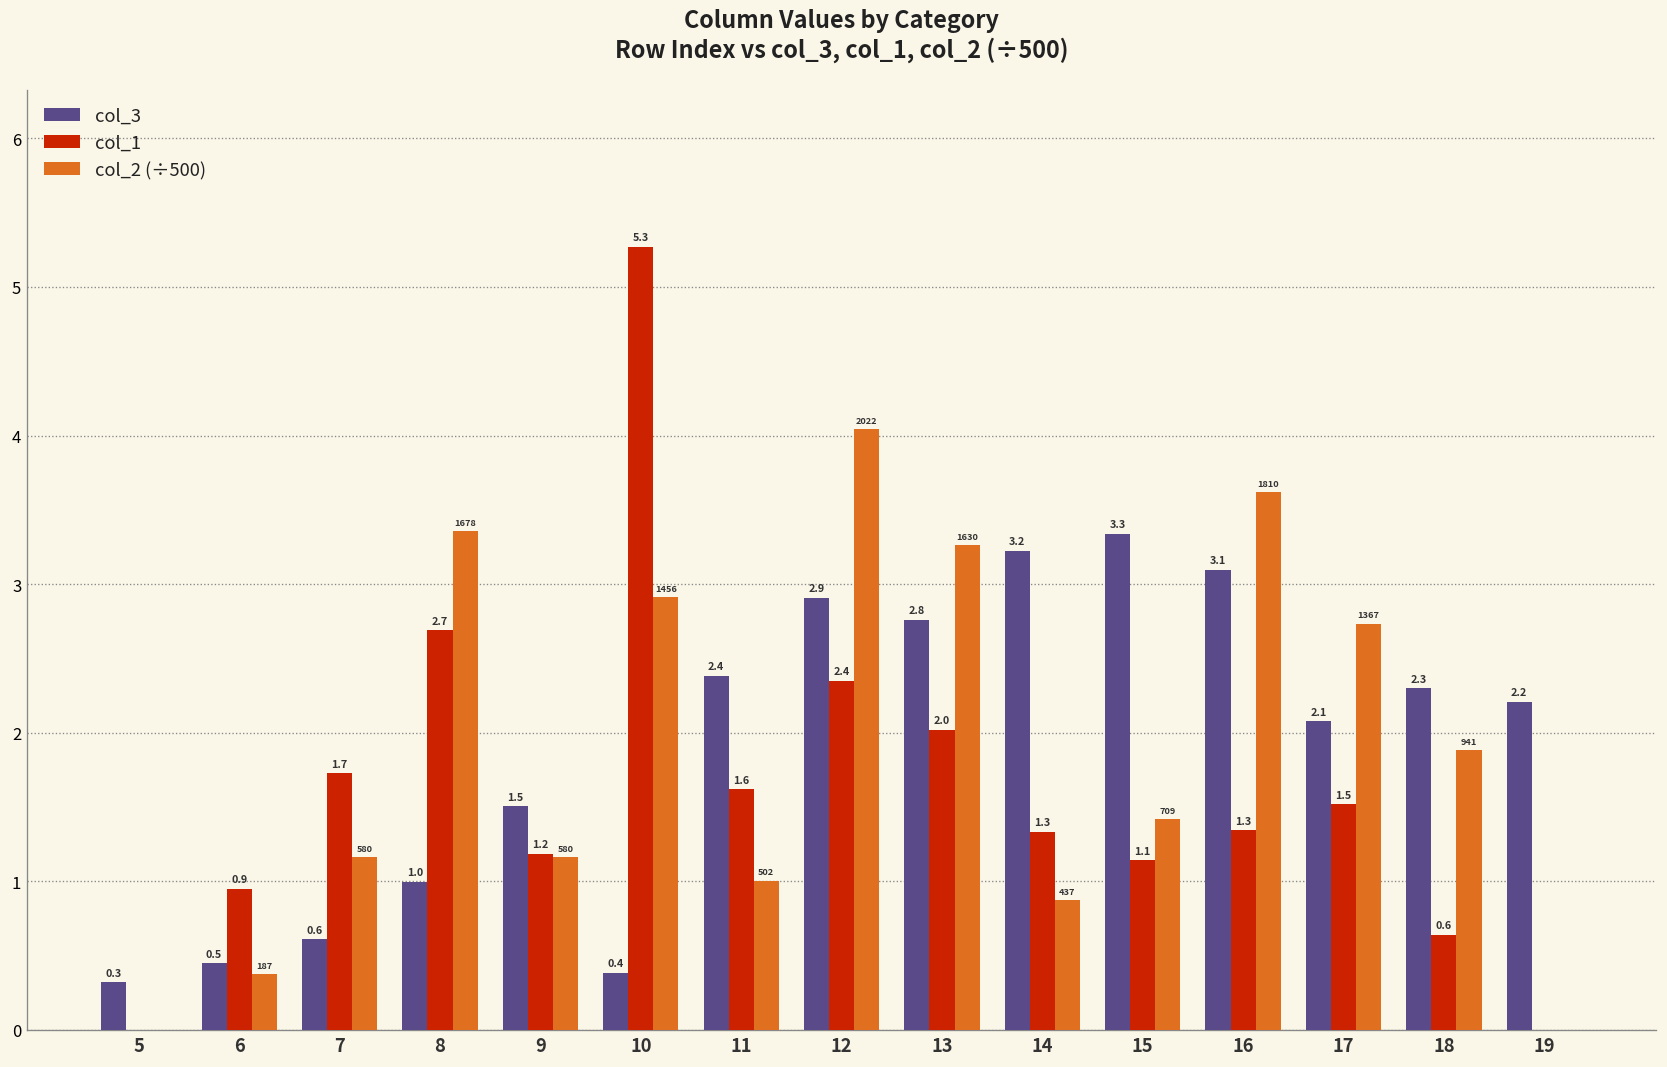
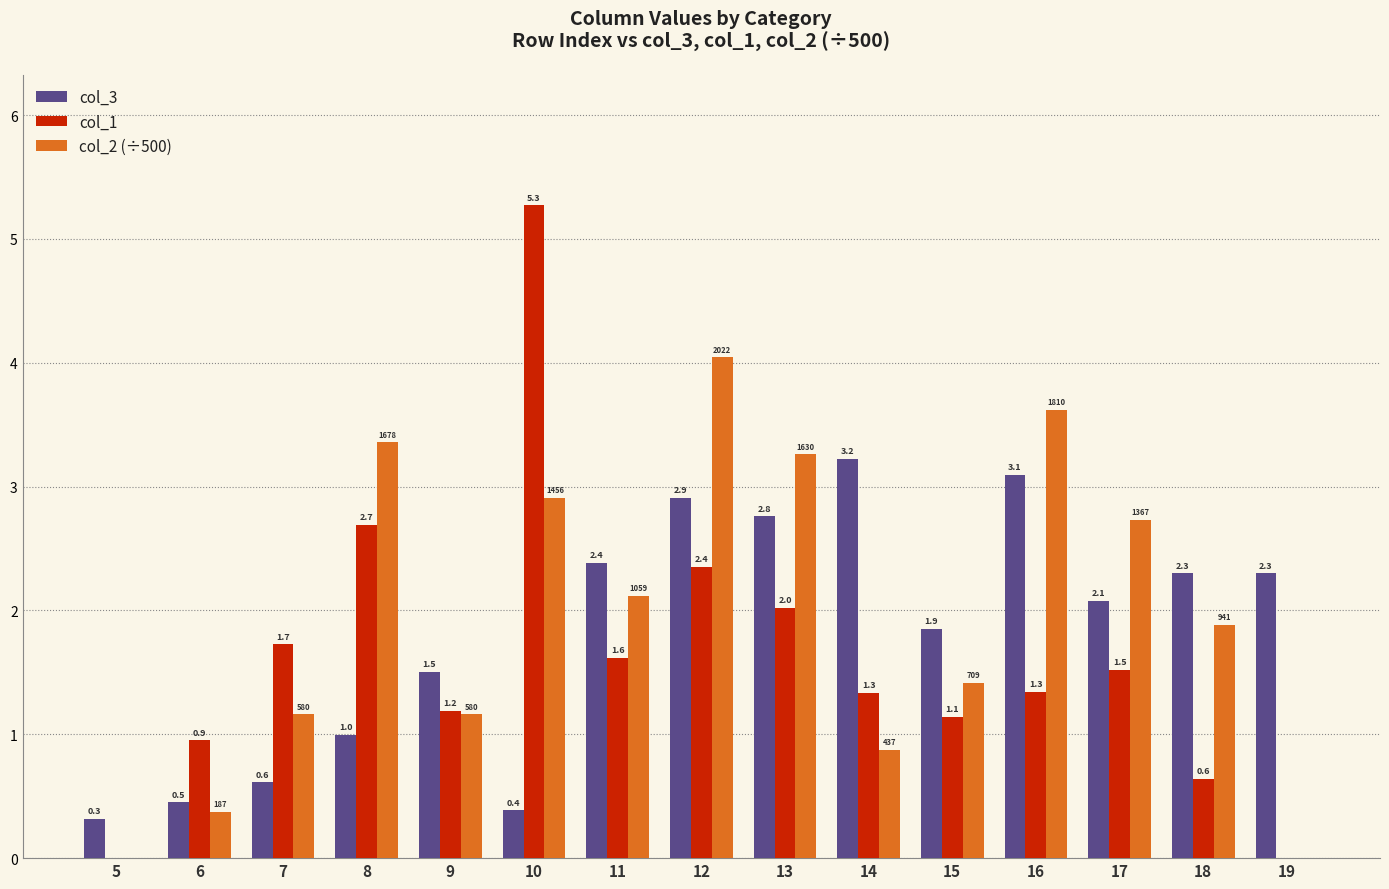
col_2 (÷500), 11: 502 -> 1059
col_3, 15: 3.3 -> 1.9
col_3, 19: 2.2 -> 2.3
